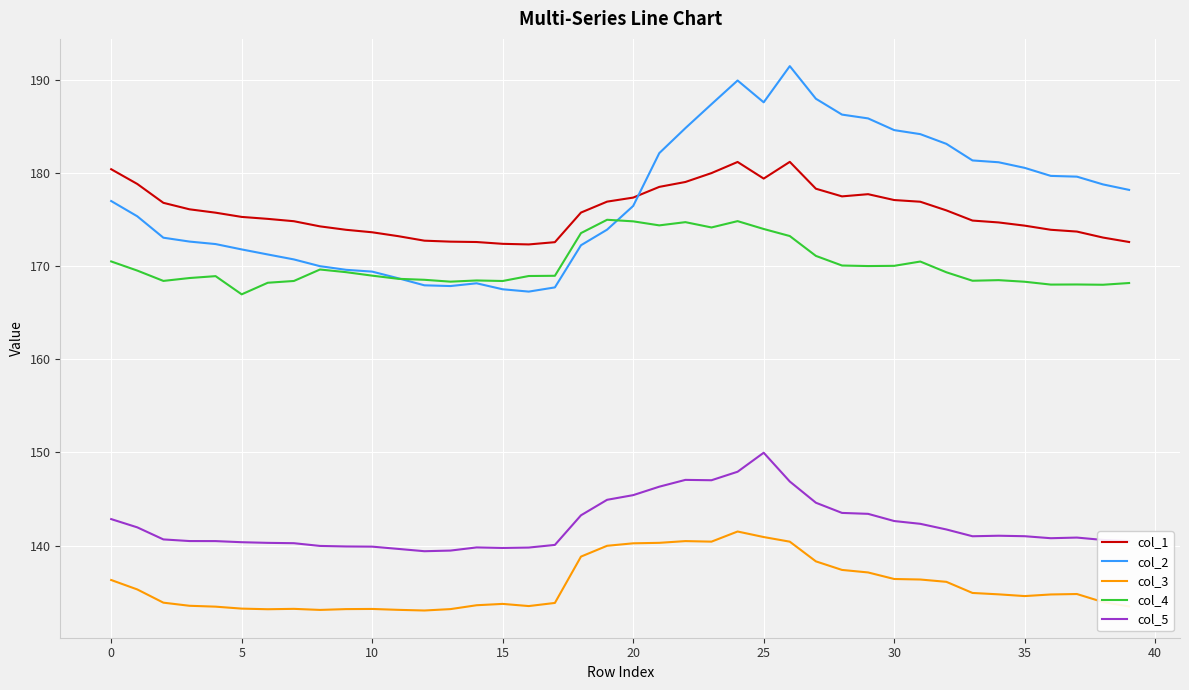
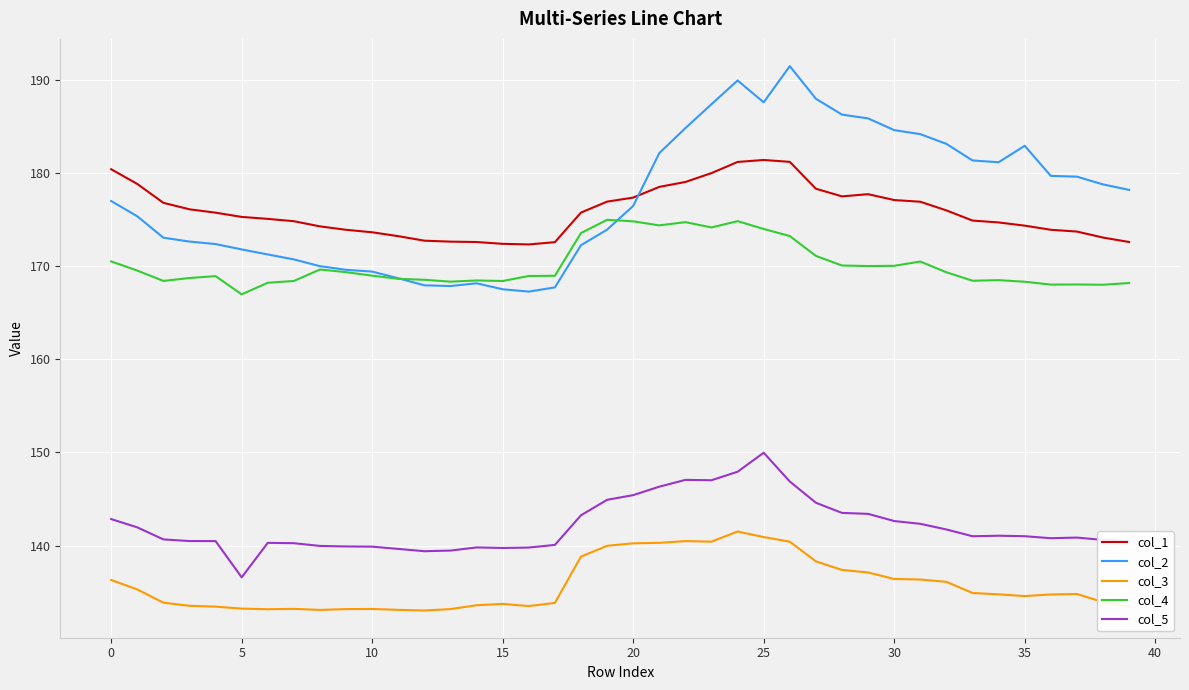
col_5, 5: 140 -> 137
col_1, 25: 179 -> 181
col_2, 35: 181 -> 183
